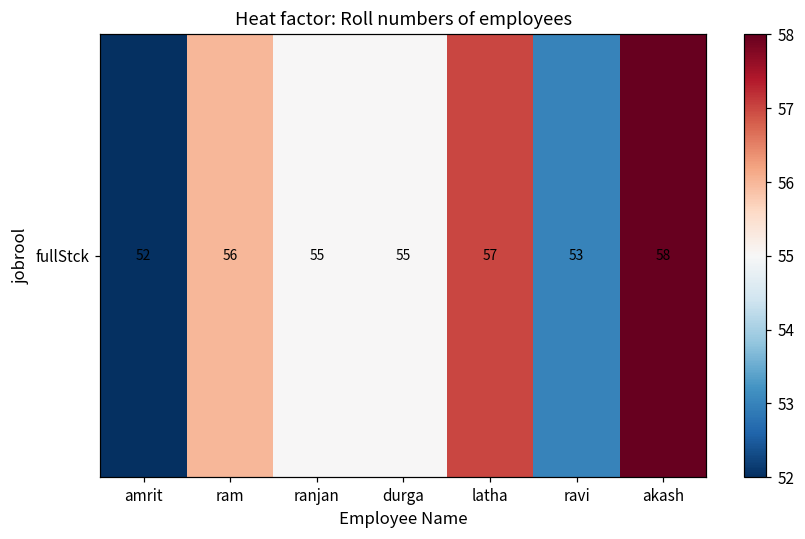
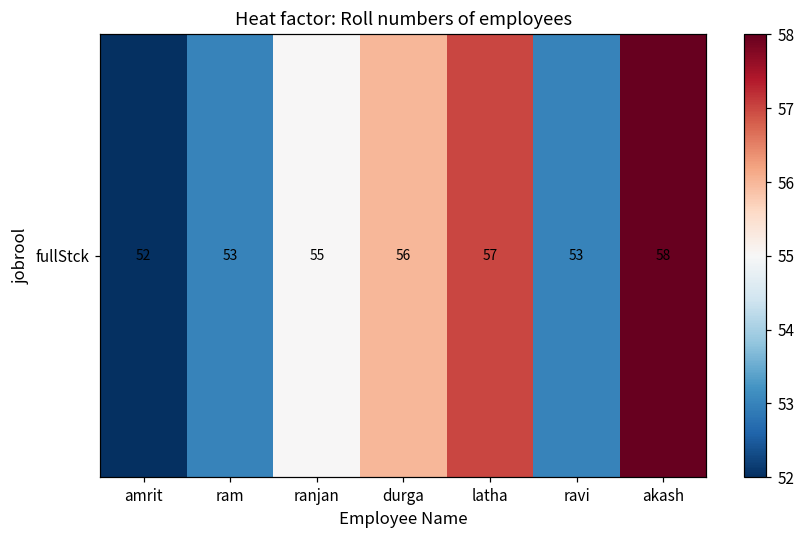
fullStck, ram: 56 -> 53
fullStck, durga: 55 -> 56
